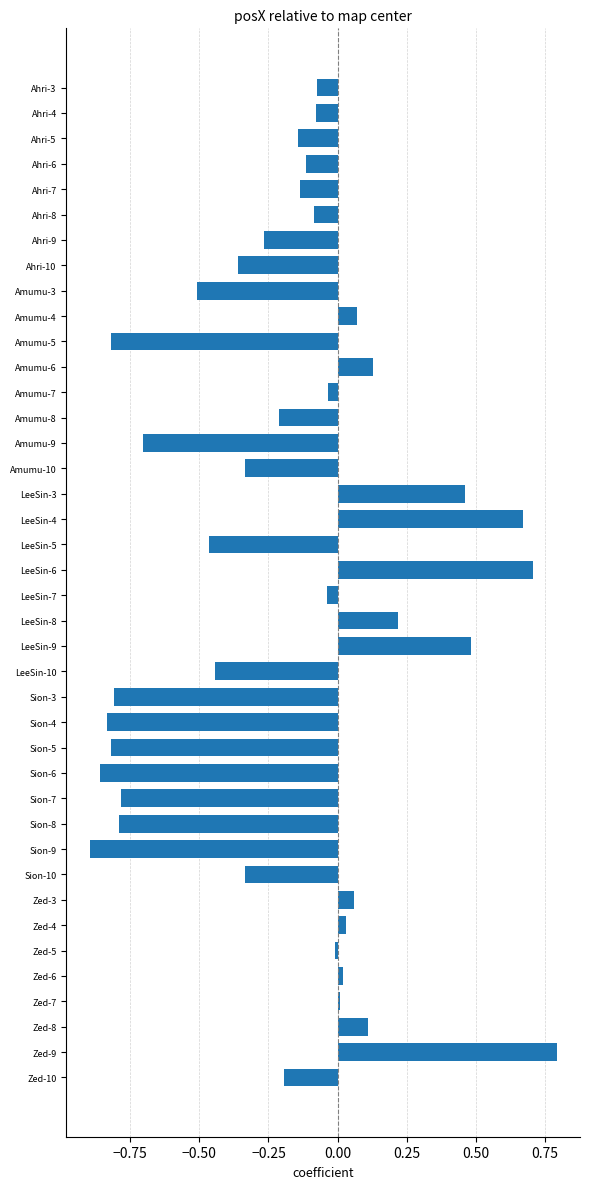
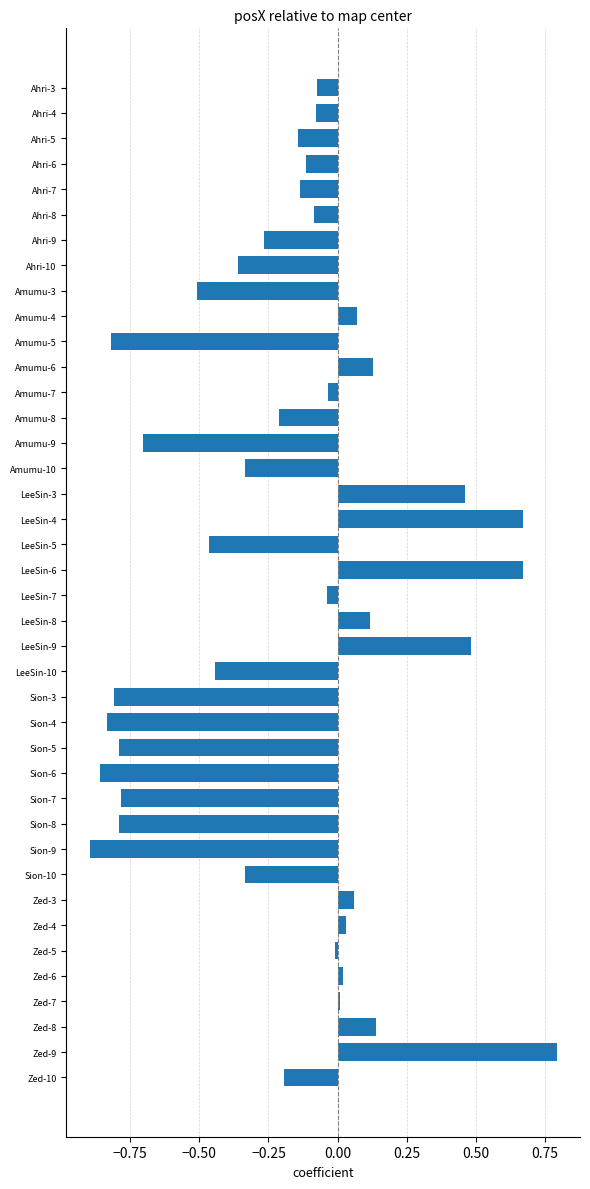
LeeSin-6: 0.71 -> 0.67
LeeSin-8: 0.22 -> 0.12
Sion-5: -0.82 -> -0.79
Zed-8: 0.11 -> 0.14
